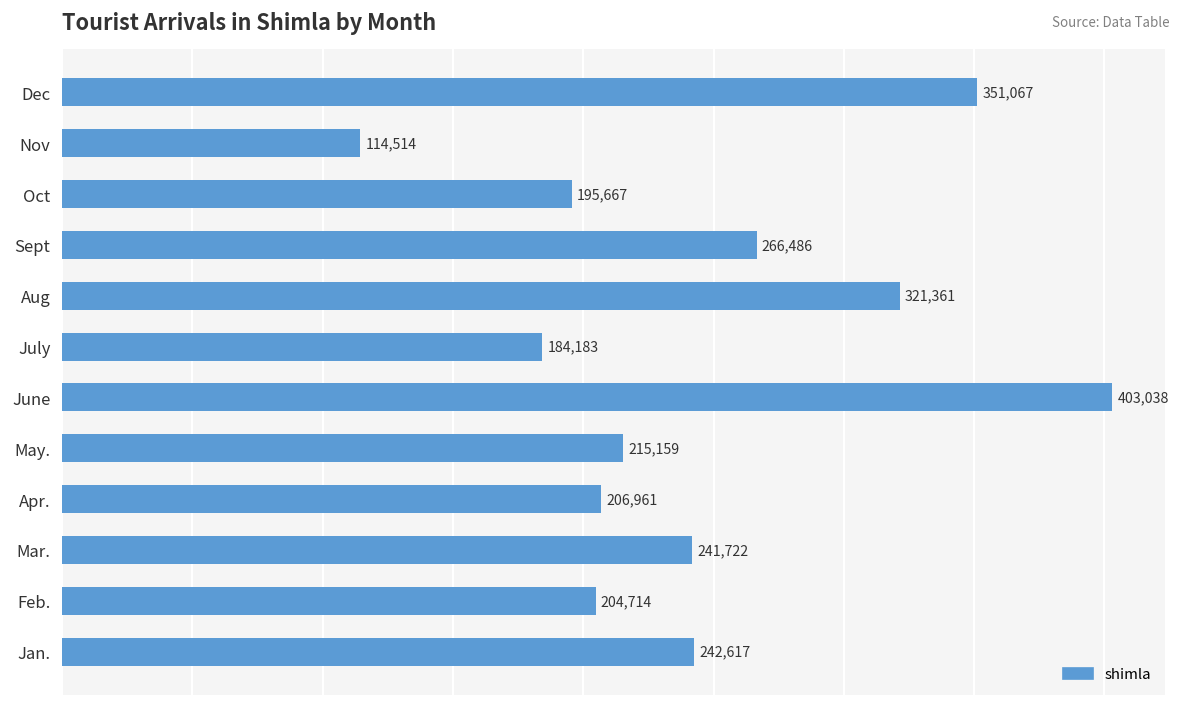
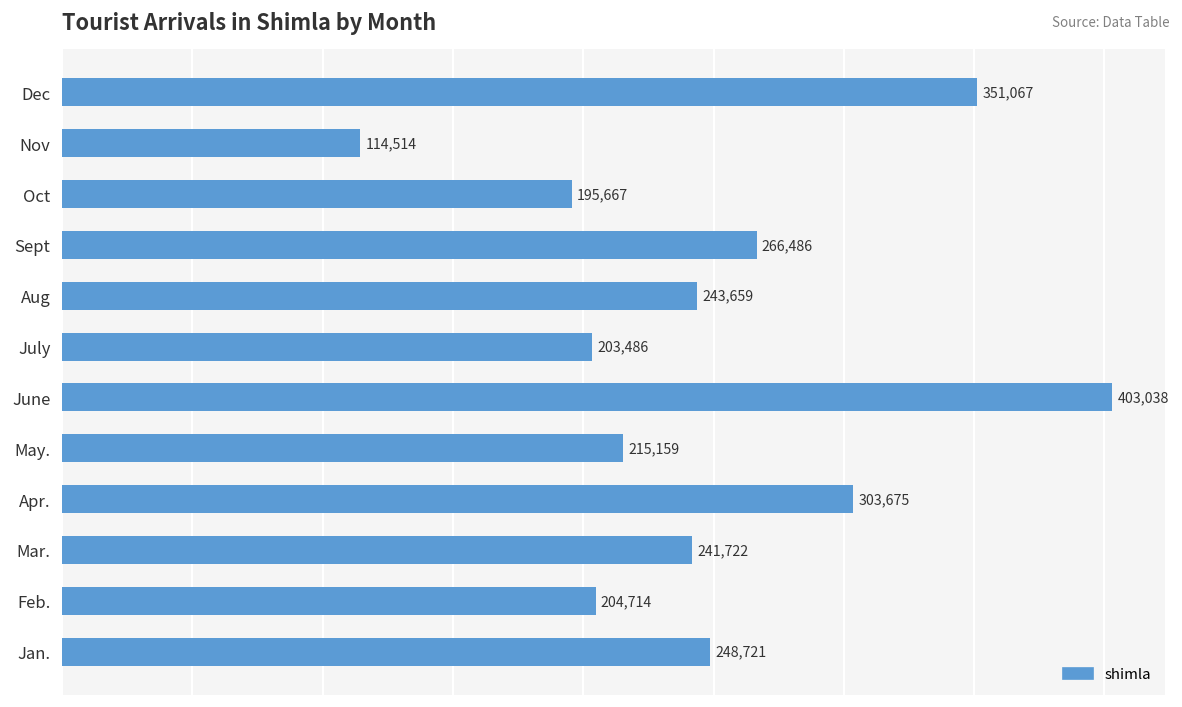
Aug: 321,361 -> 243,659
July: 184,183 -> 203,486
Apr.: 206,961 -> 303,675
Jan.: 242,617 -> 248,721
